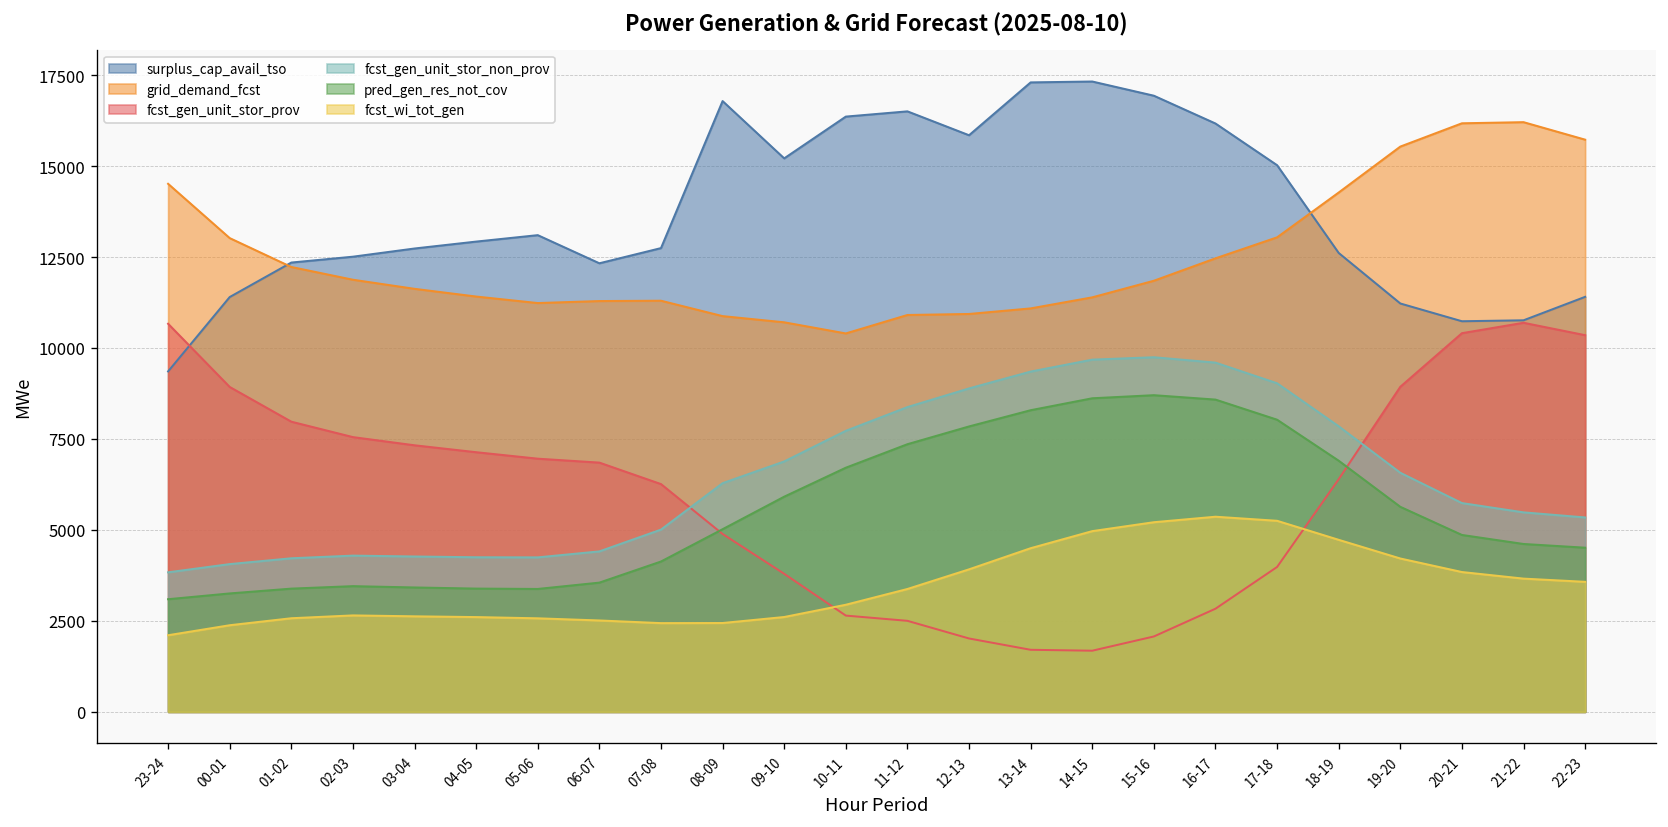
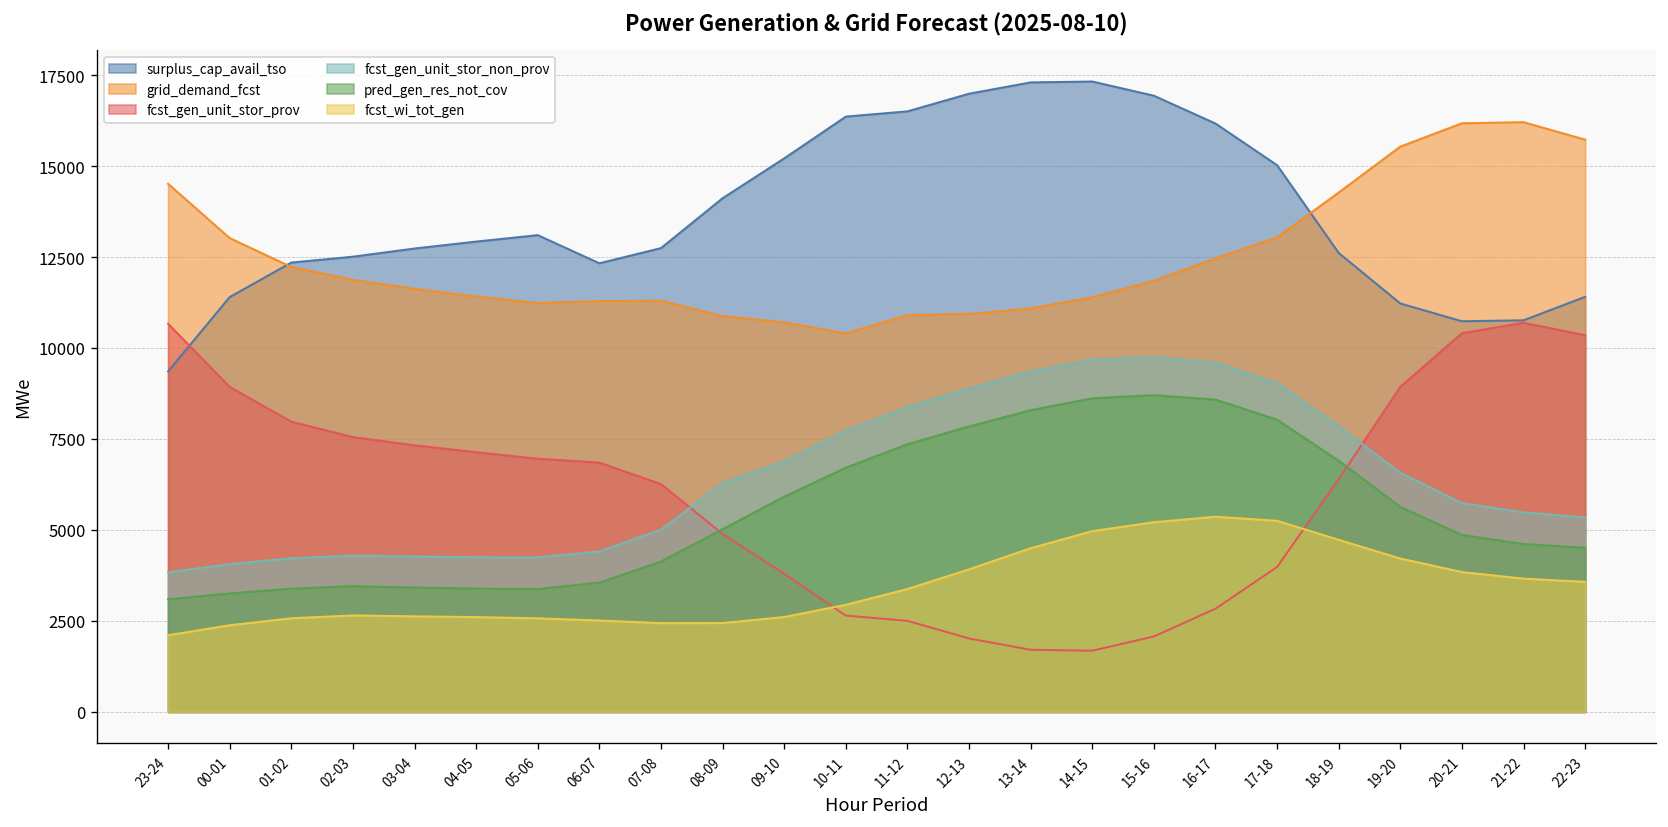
surplus_cap_avail_tso, 08-09: 16800 -> 14100
surplus_cap_avail_tso, 12-13: 15800 -> 17000
